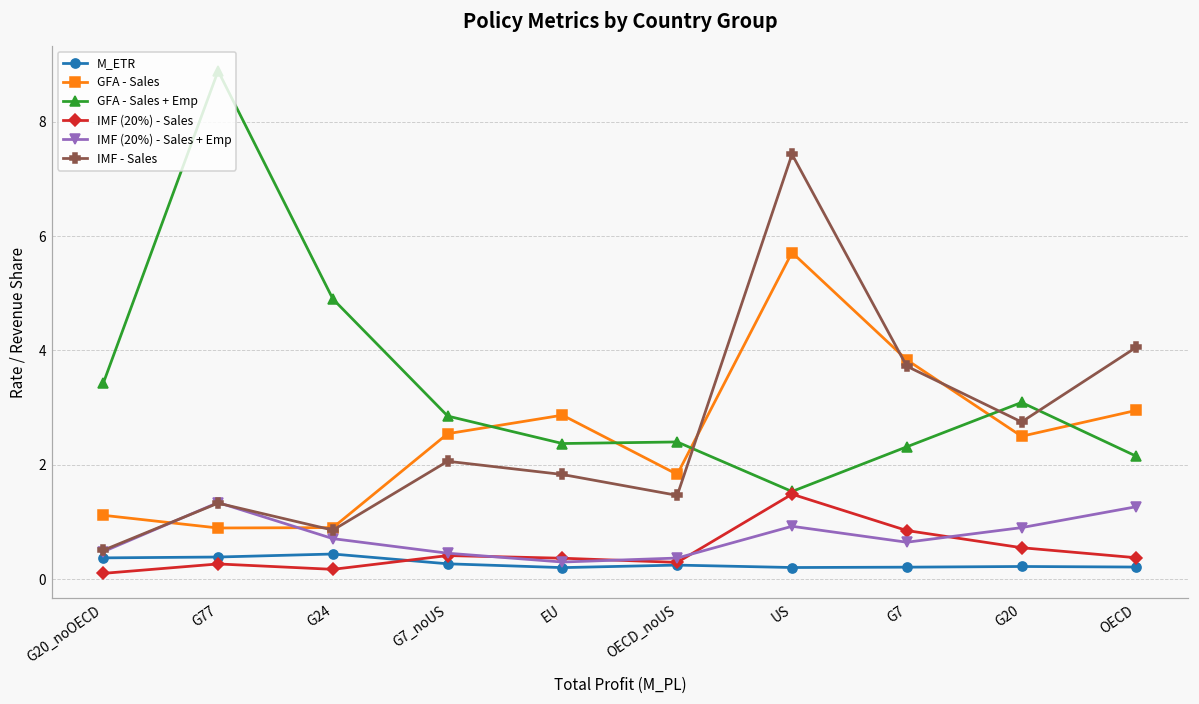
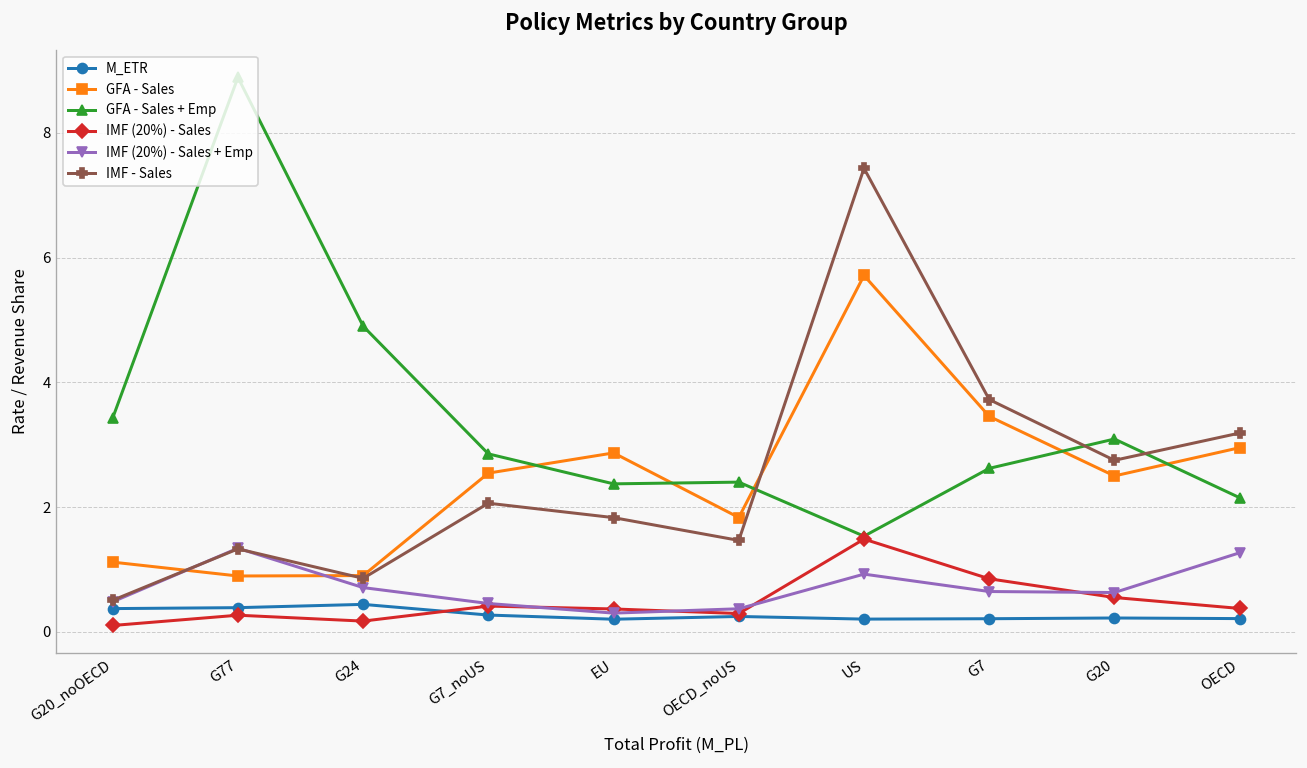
GFA - Sales, G7: 3.8 -> 3.5
GFA - Sales + Emp, G7: 2.3 -> 2.6
IMF (20%) - Sales + Emp, G20: 0.9 -> 0.6
IMF - Sales, OECD: 4.1 -> 3.2
